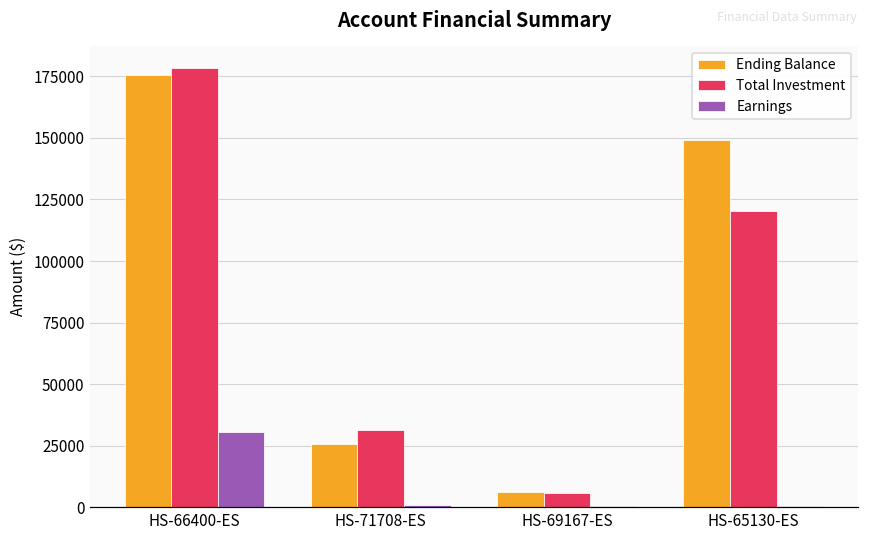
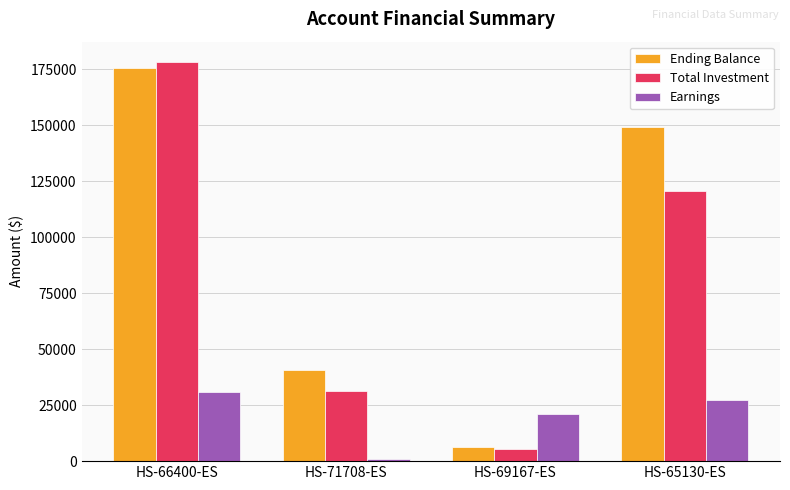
Ending Balance, HS-71708-ES: 26000 -> 41000
Earnings, HS-69167-ES: 1000 -> 21000
Earnings, HS-65130-ES: 1000 -> 27000
